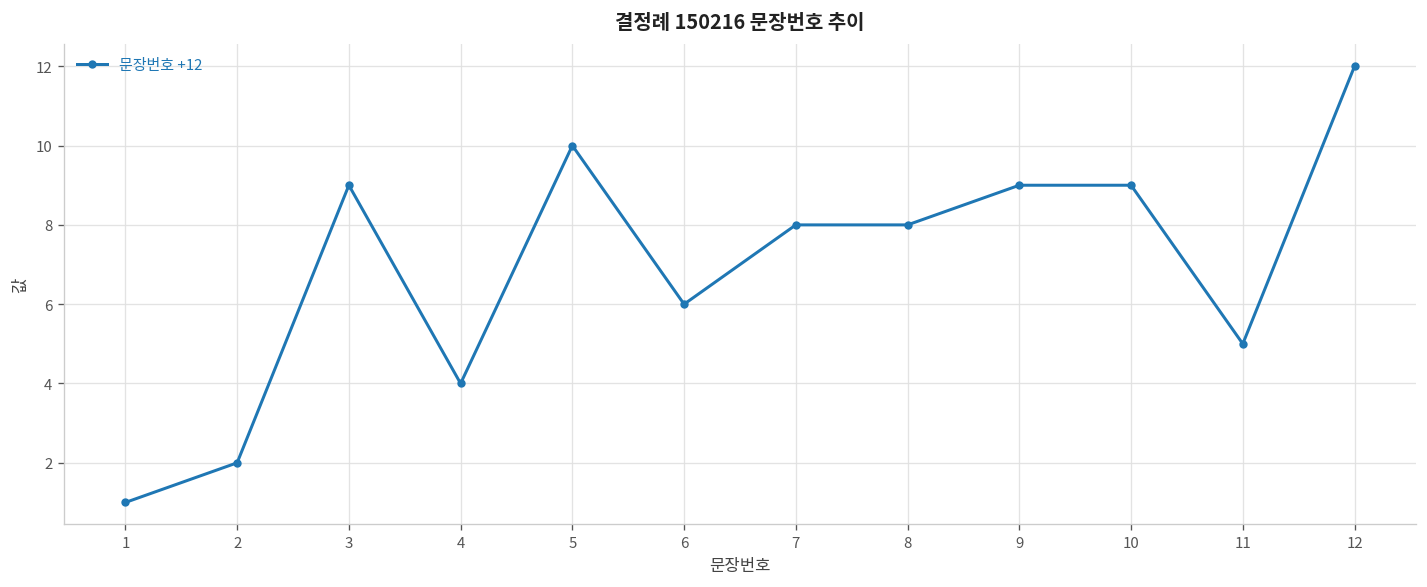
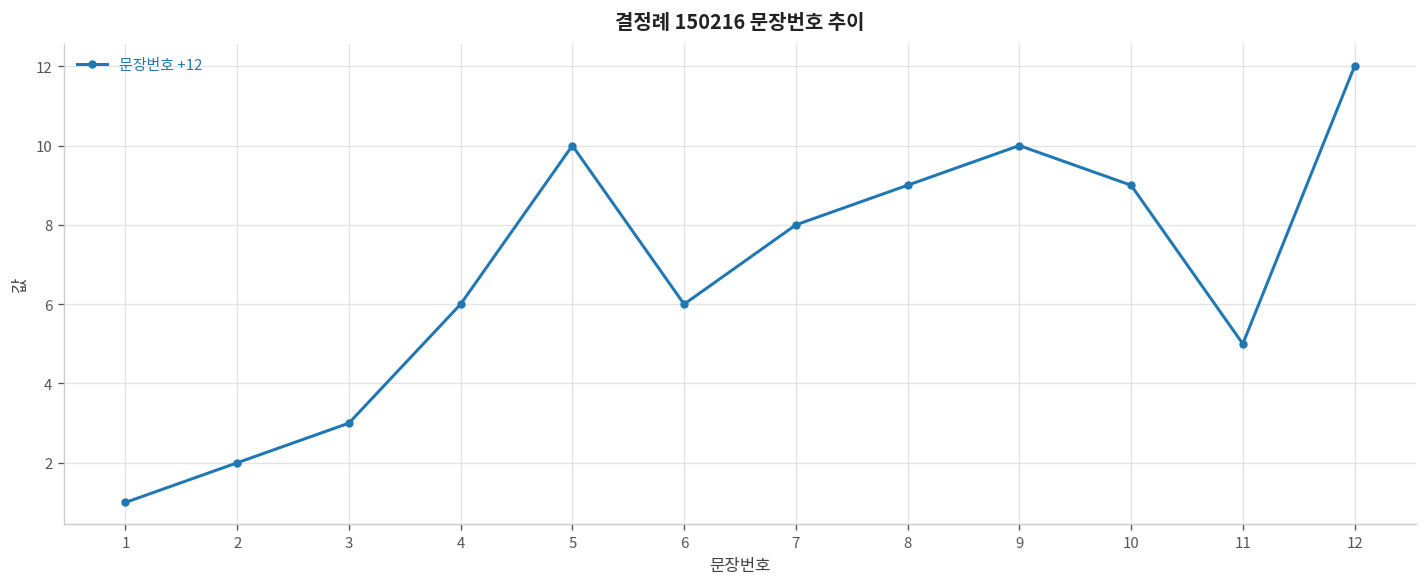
3: 9 -> 3
4: 4 -> 6
8: 8 -> 9
9: 9 -> 10
